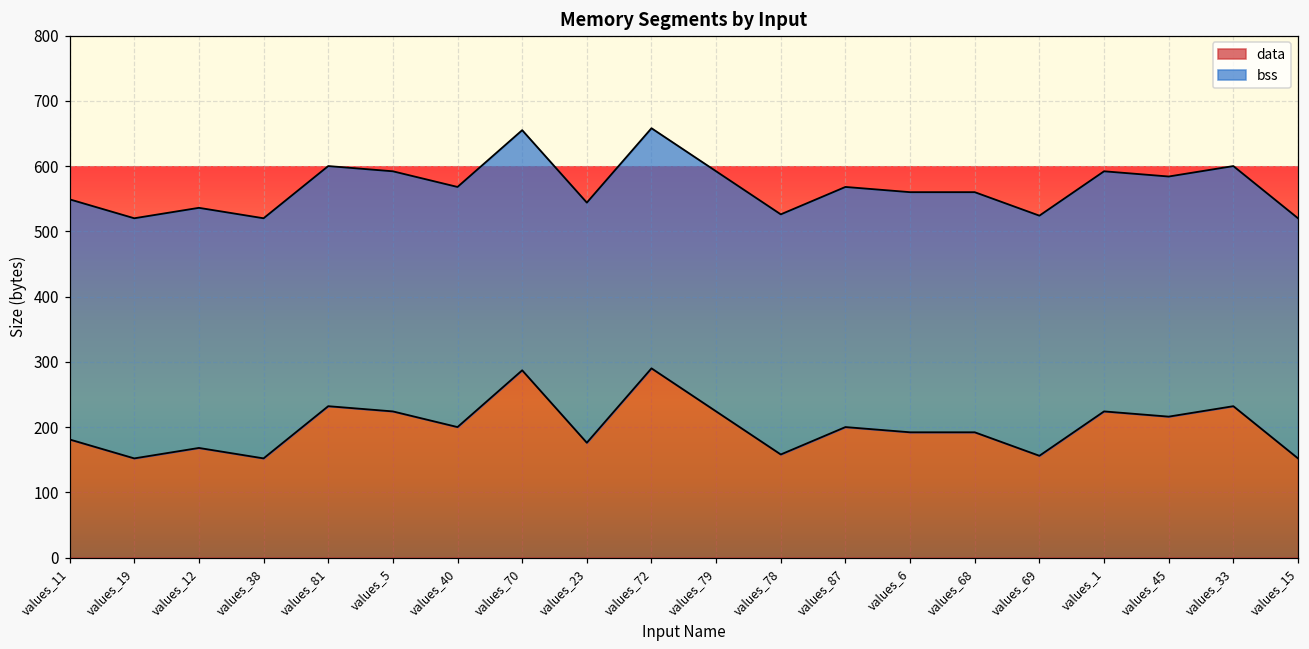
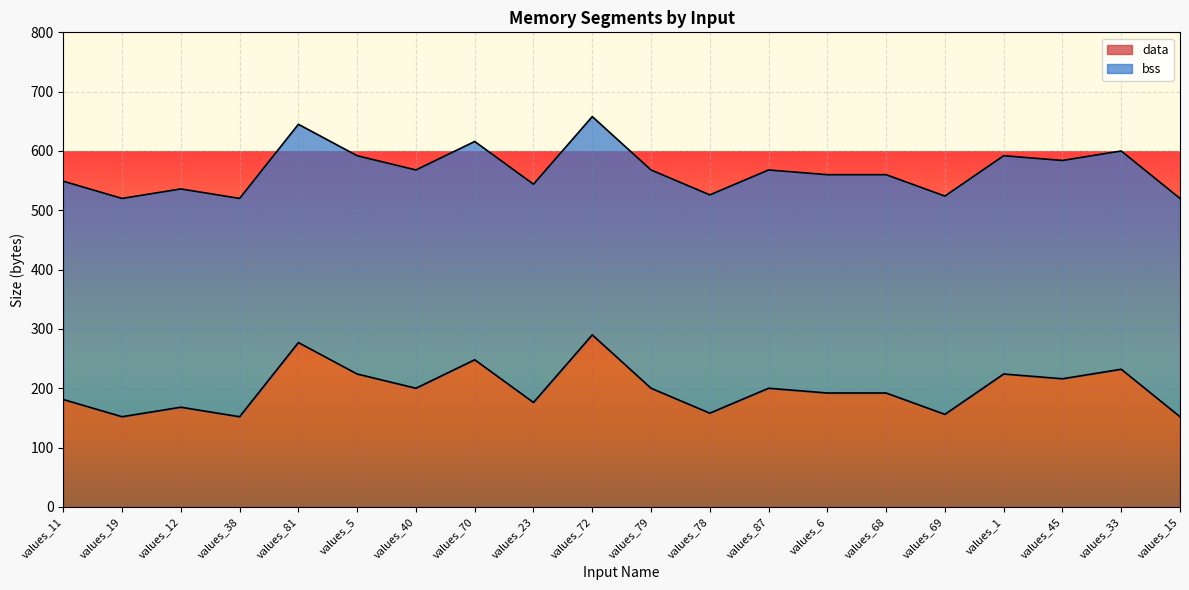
data, values_81: 230 -> 280
data, values_70: 290 -> 250
data, values_79: 220 -> 200
